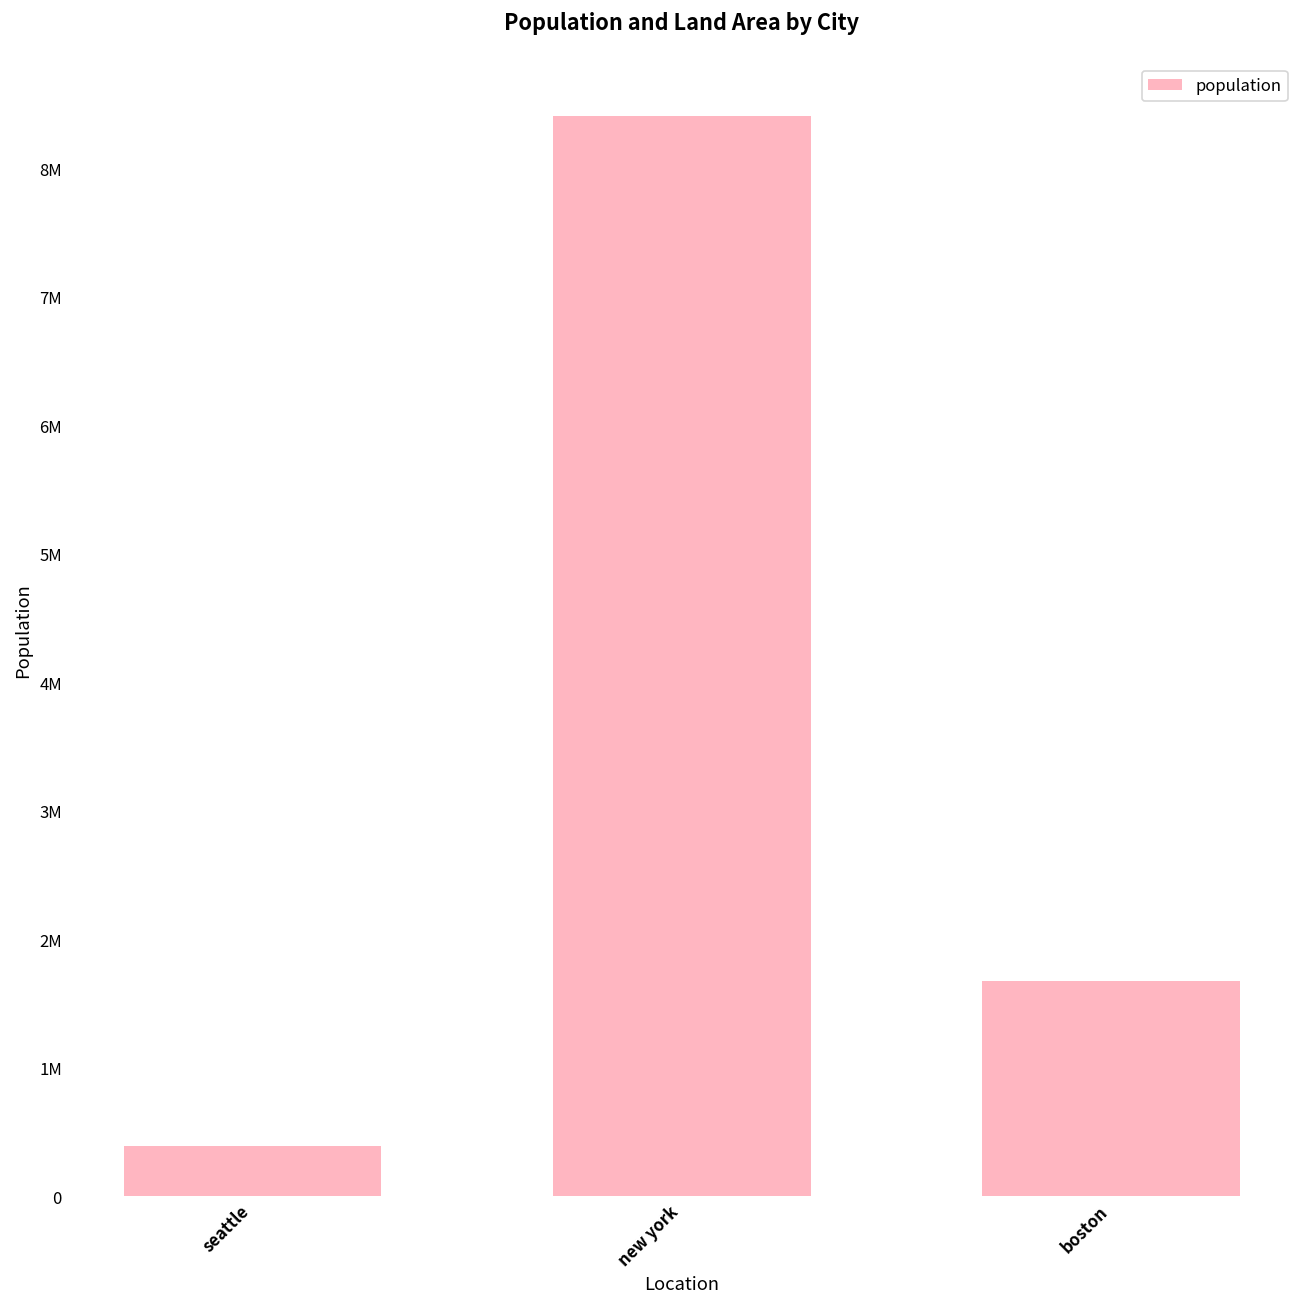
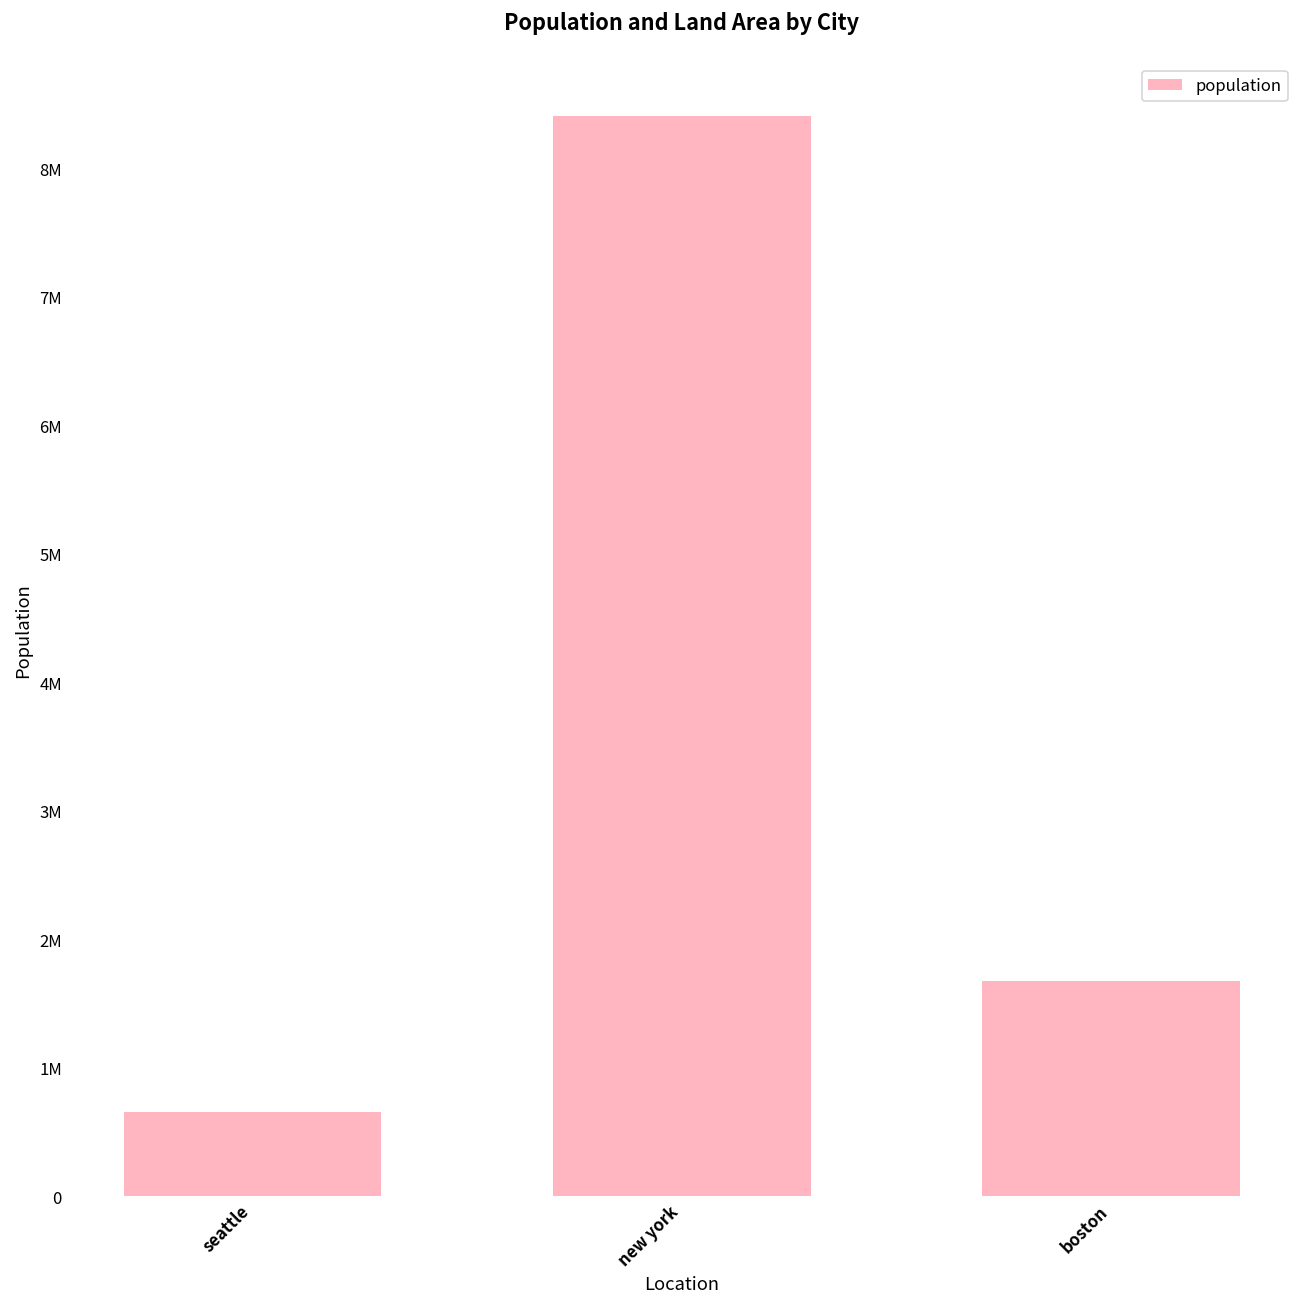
seattle: 390000 -> 650000
